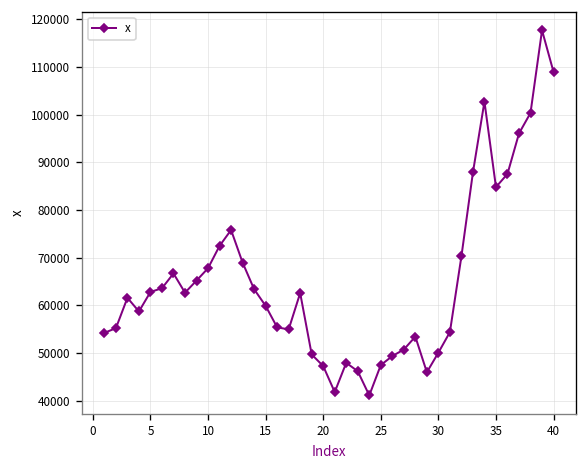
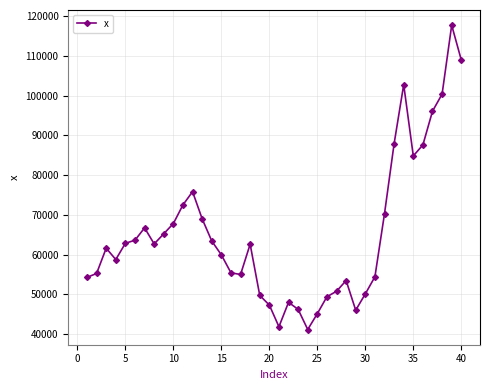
25: 48000 -> 45000
